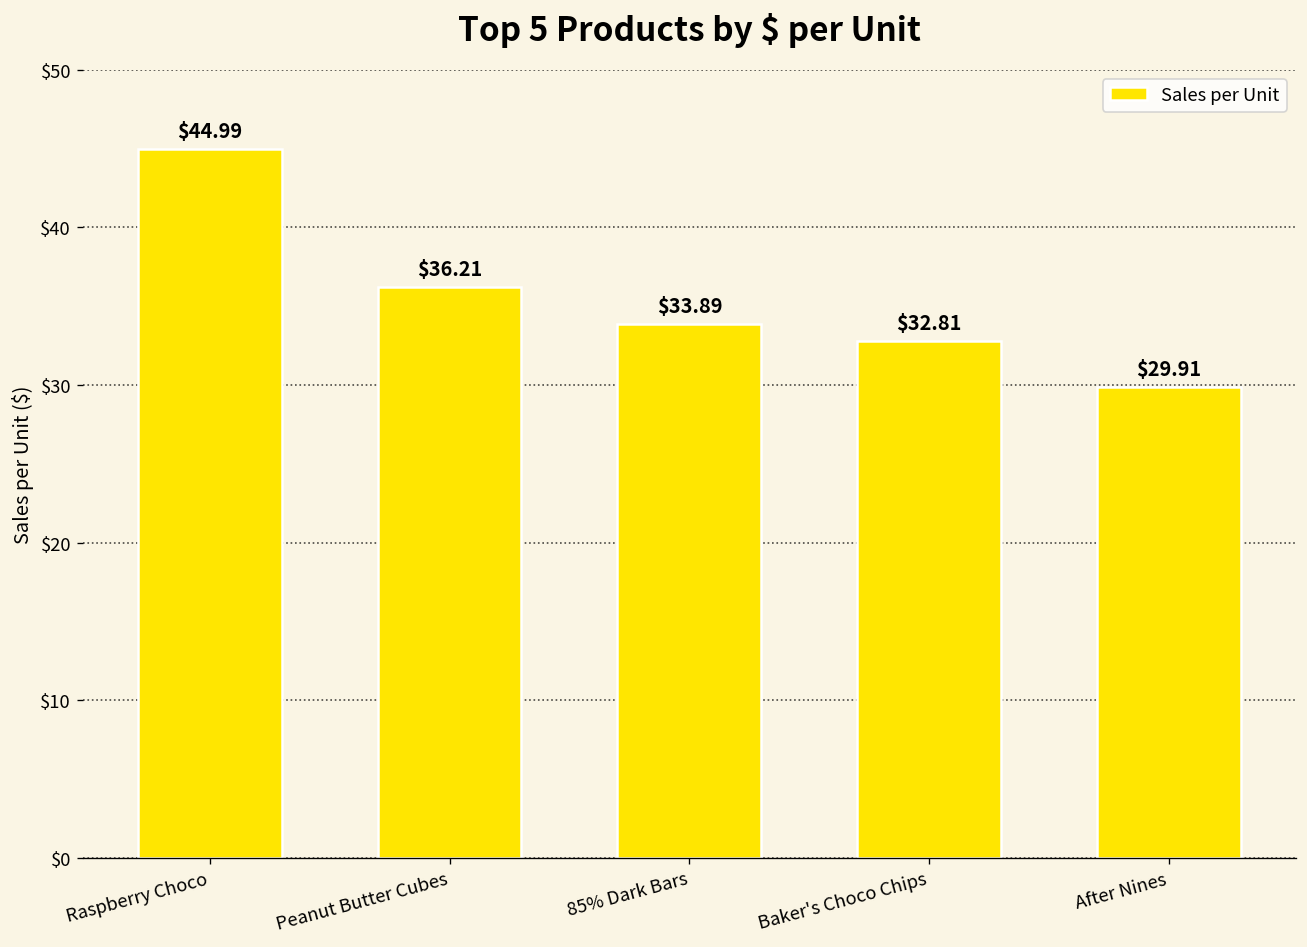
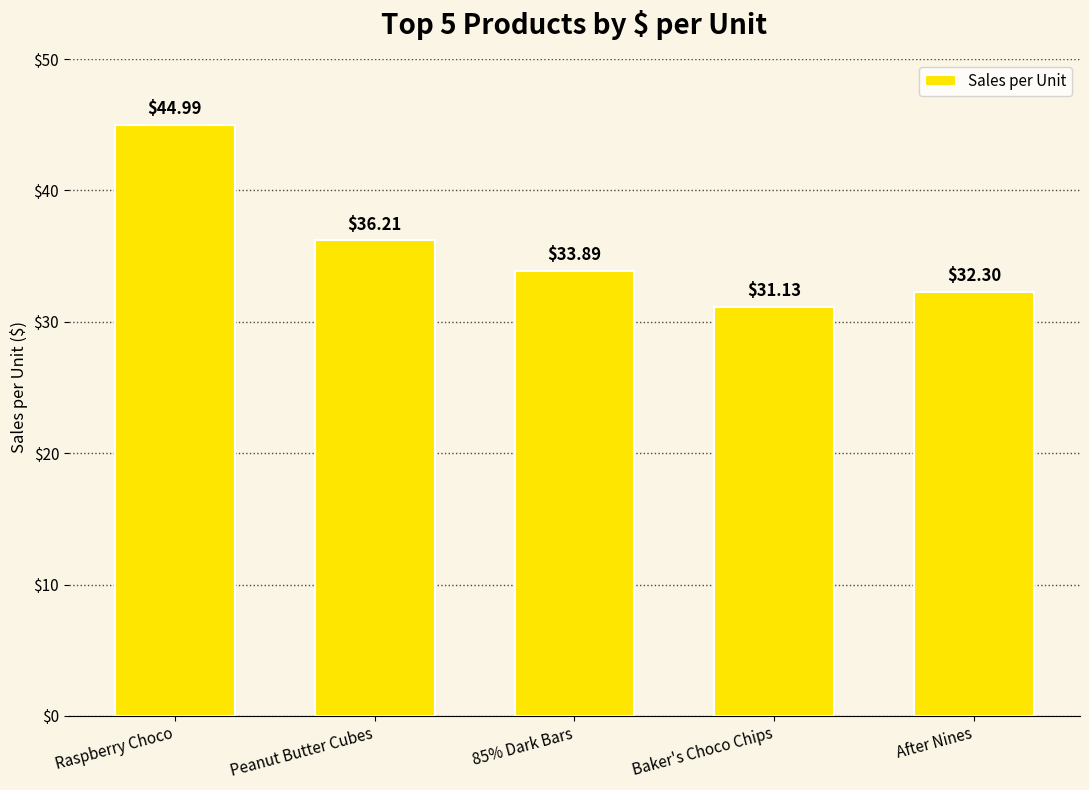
Baker's Choco Chips: $32.81 -> $31.13
After Nines: $29.91 -> $32.30
